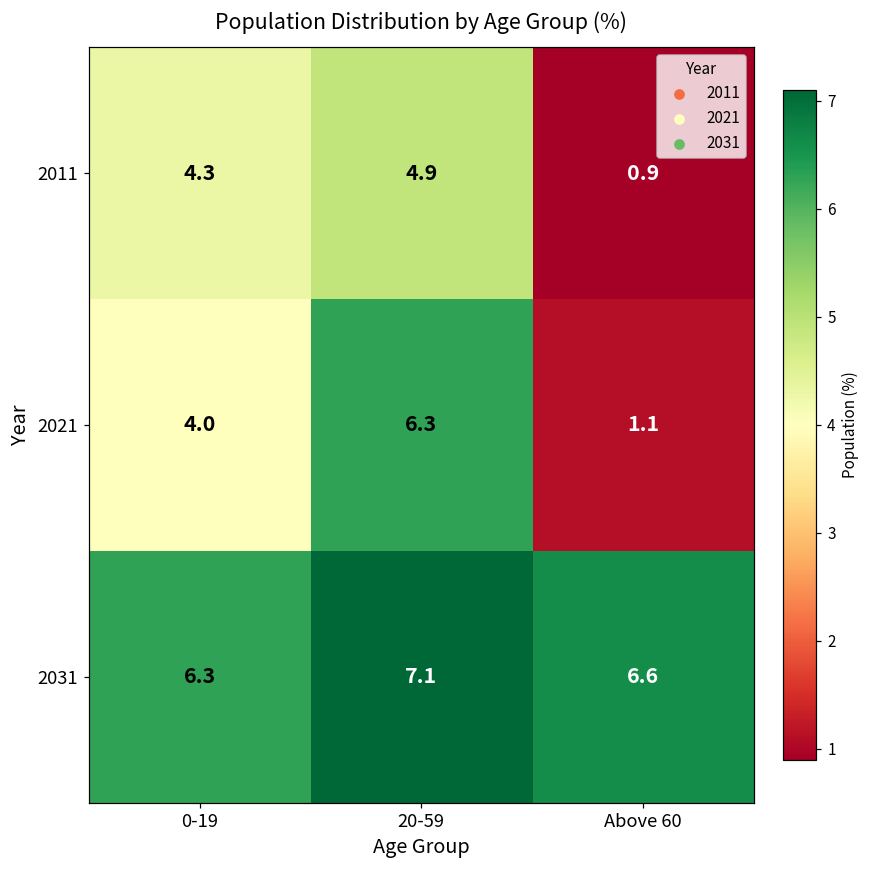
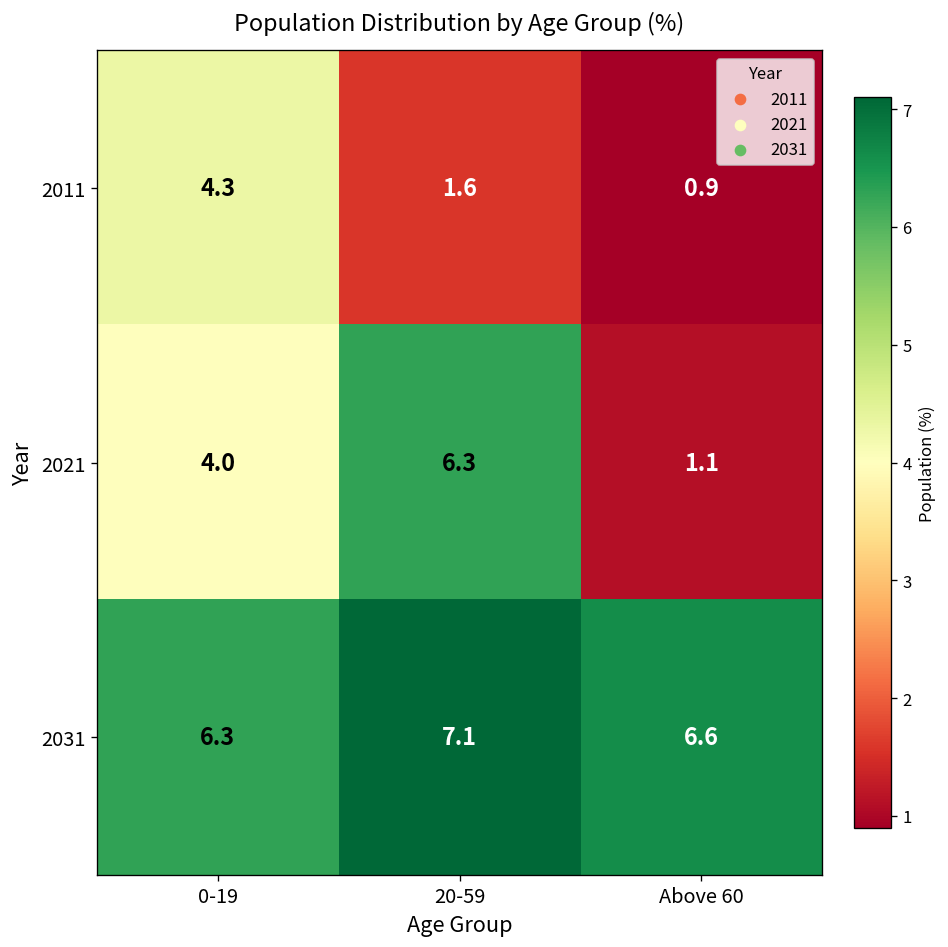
2011, 20-59: 4.9 -> 1.6
